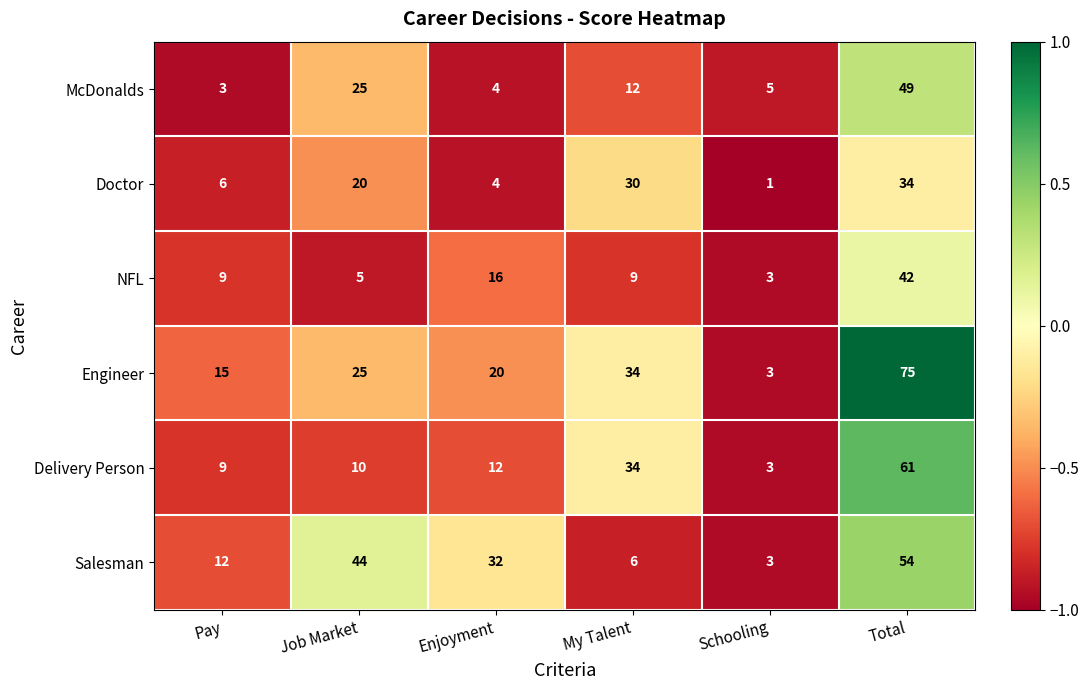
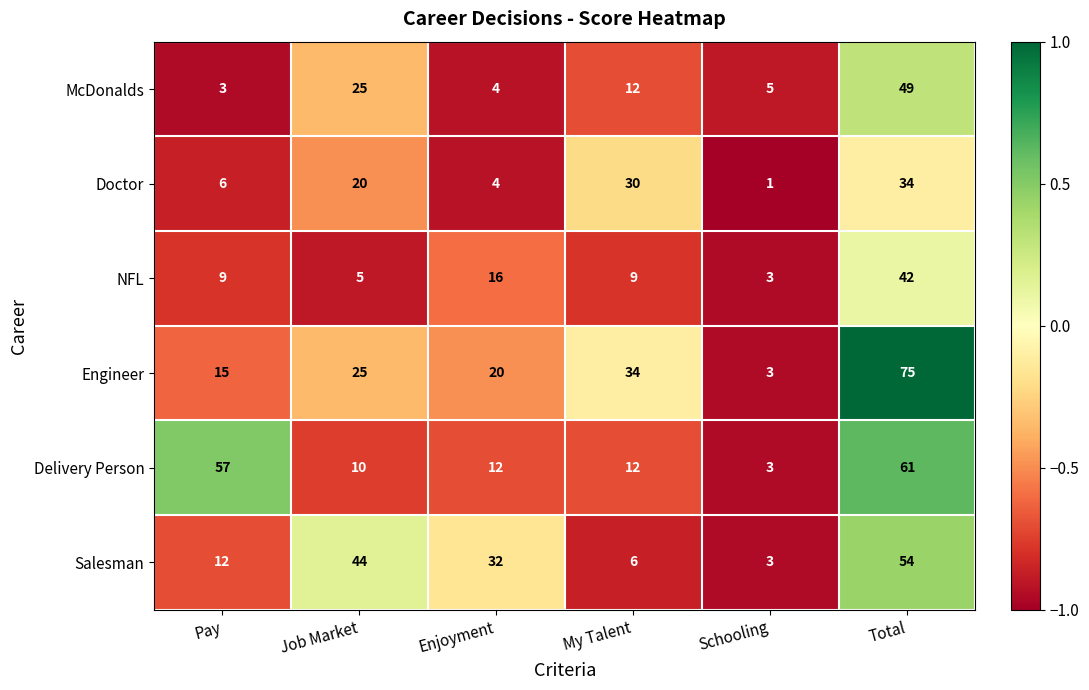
Delivery Person, Pay: 9 -> 57
Delivery Person, My Talent: 34 -> 12
